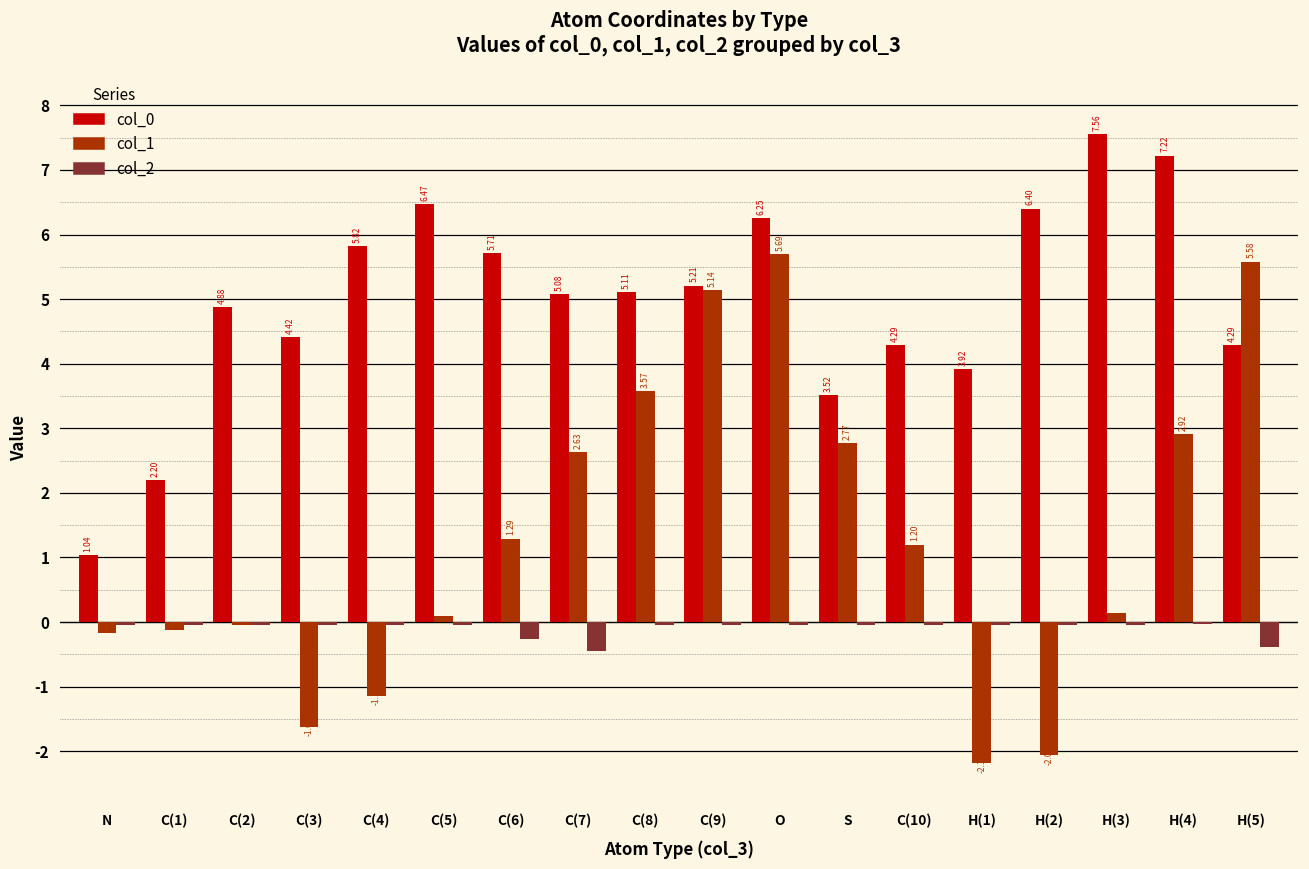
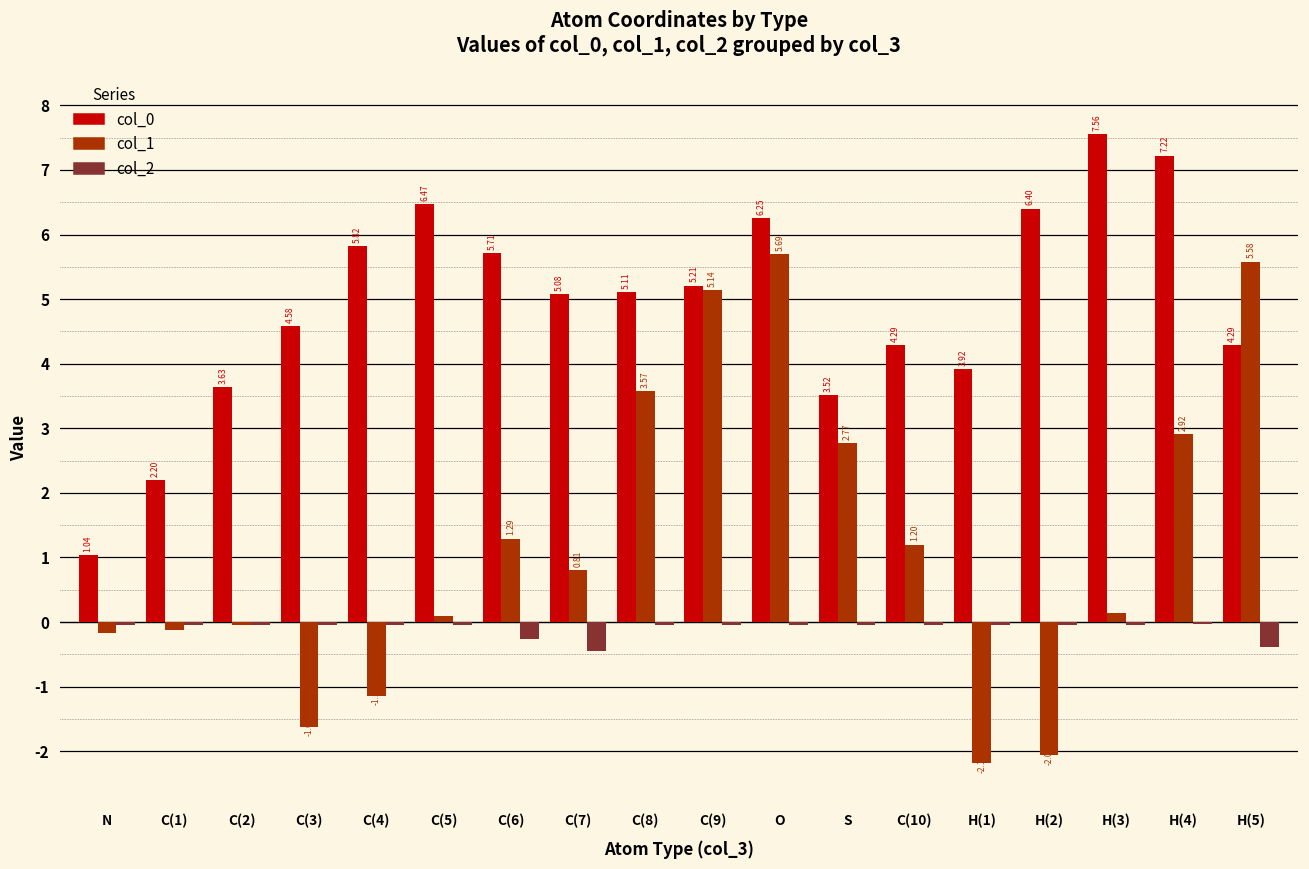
col_0, C(2): 4.88 -> 3.63
col_0, C(3): 4.42 -> 4.58
col_1, C(7): 2.63 -> 0.81
